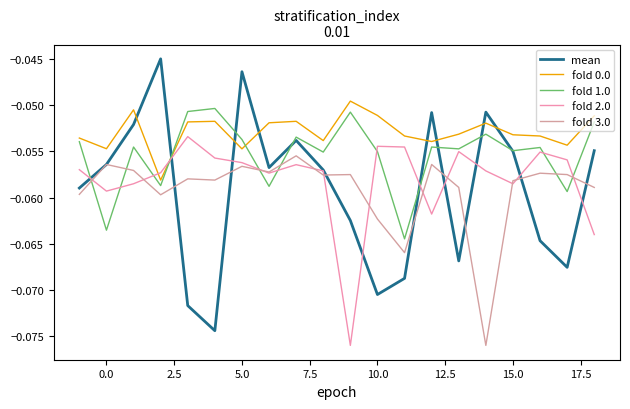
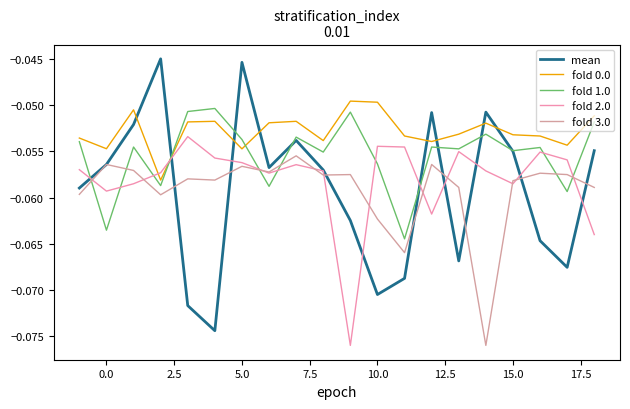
mean, 5.0: -0.046 -> -0.045
fold 0.0, 10.0: -0.051 -> -0.050
fold 1.0, 10.0: -0.055 -> -0.056
